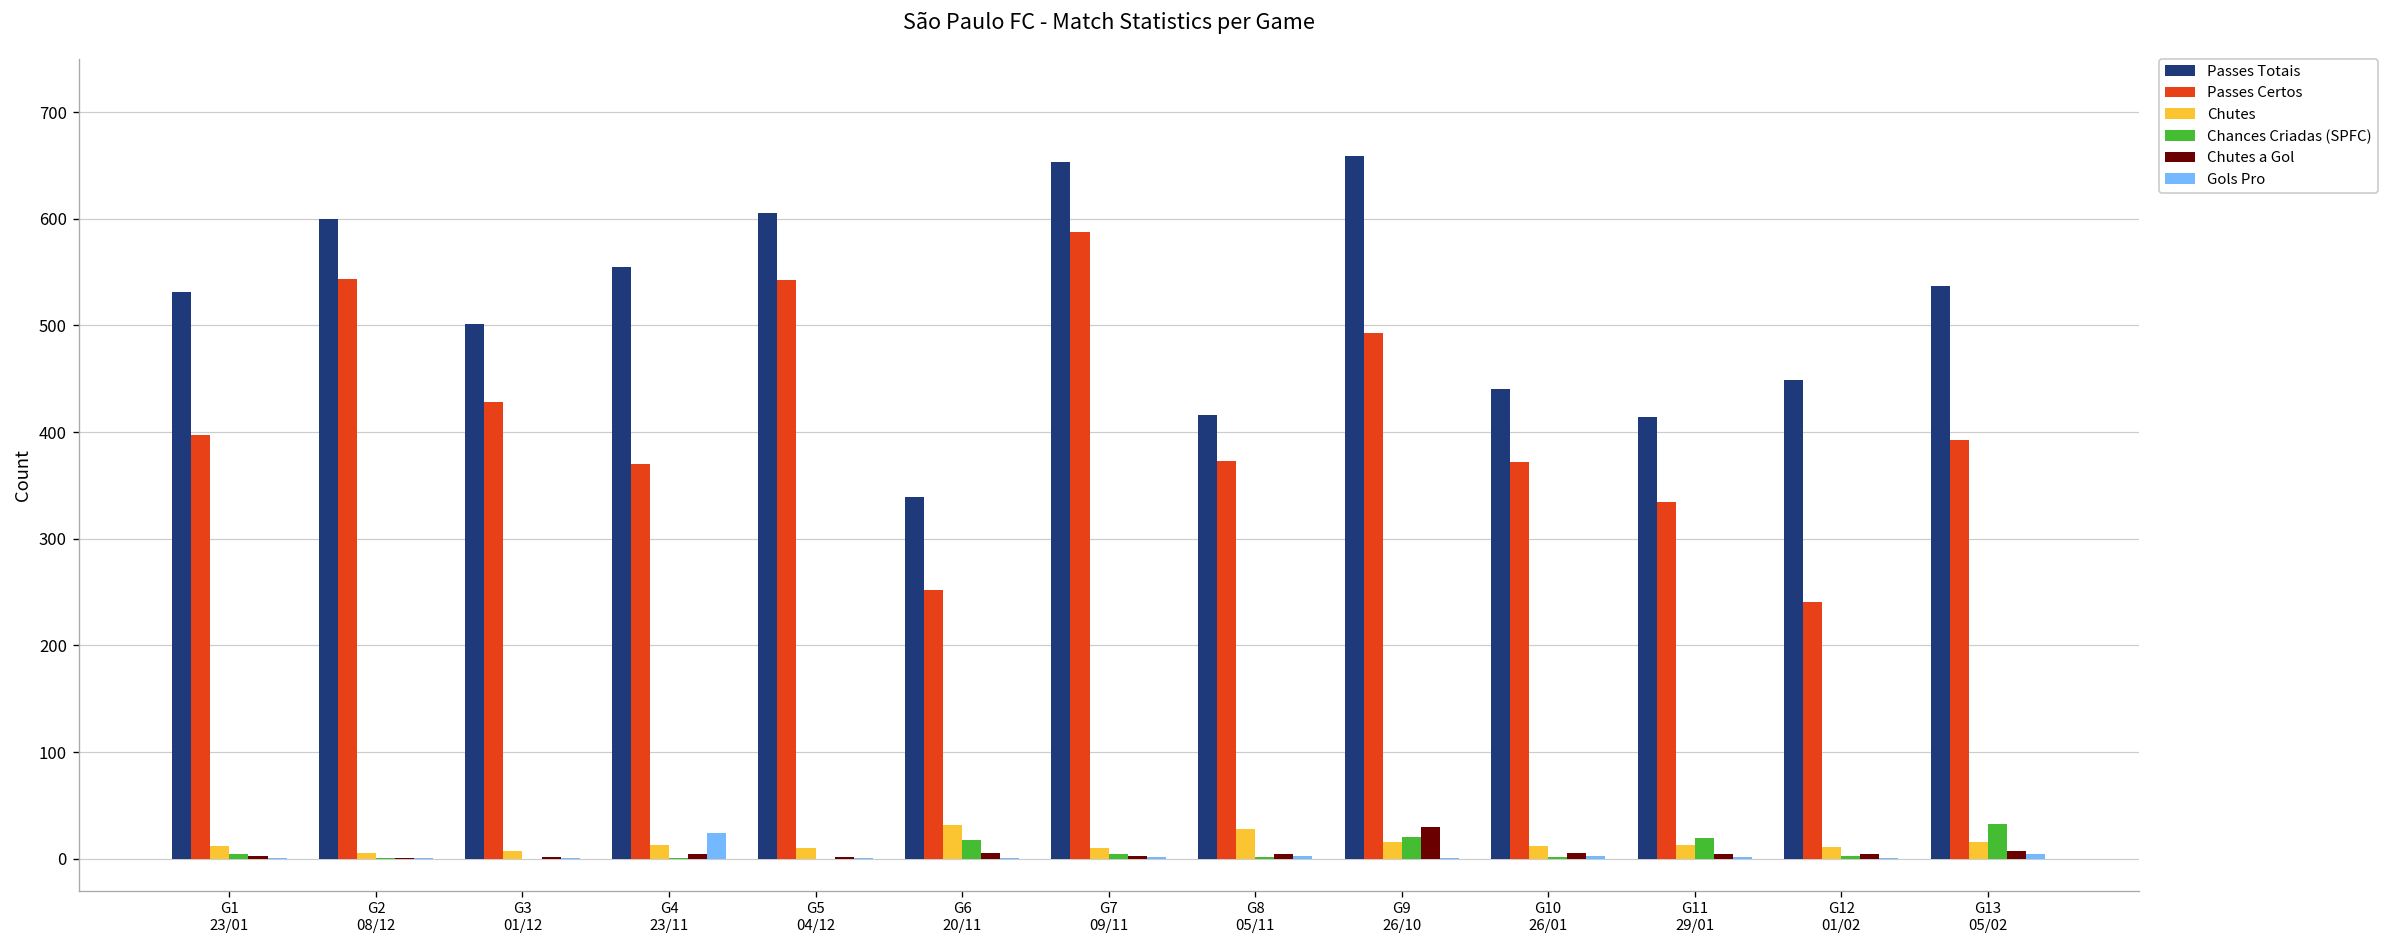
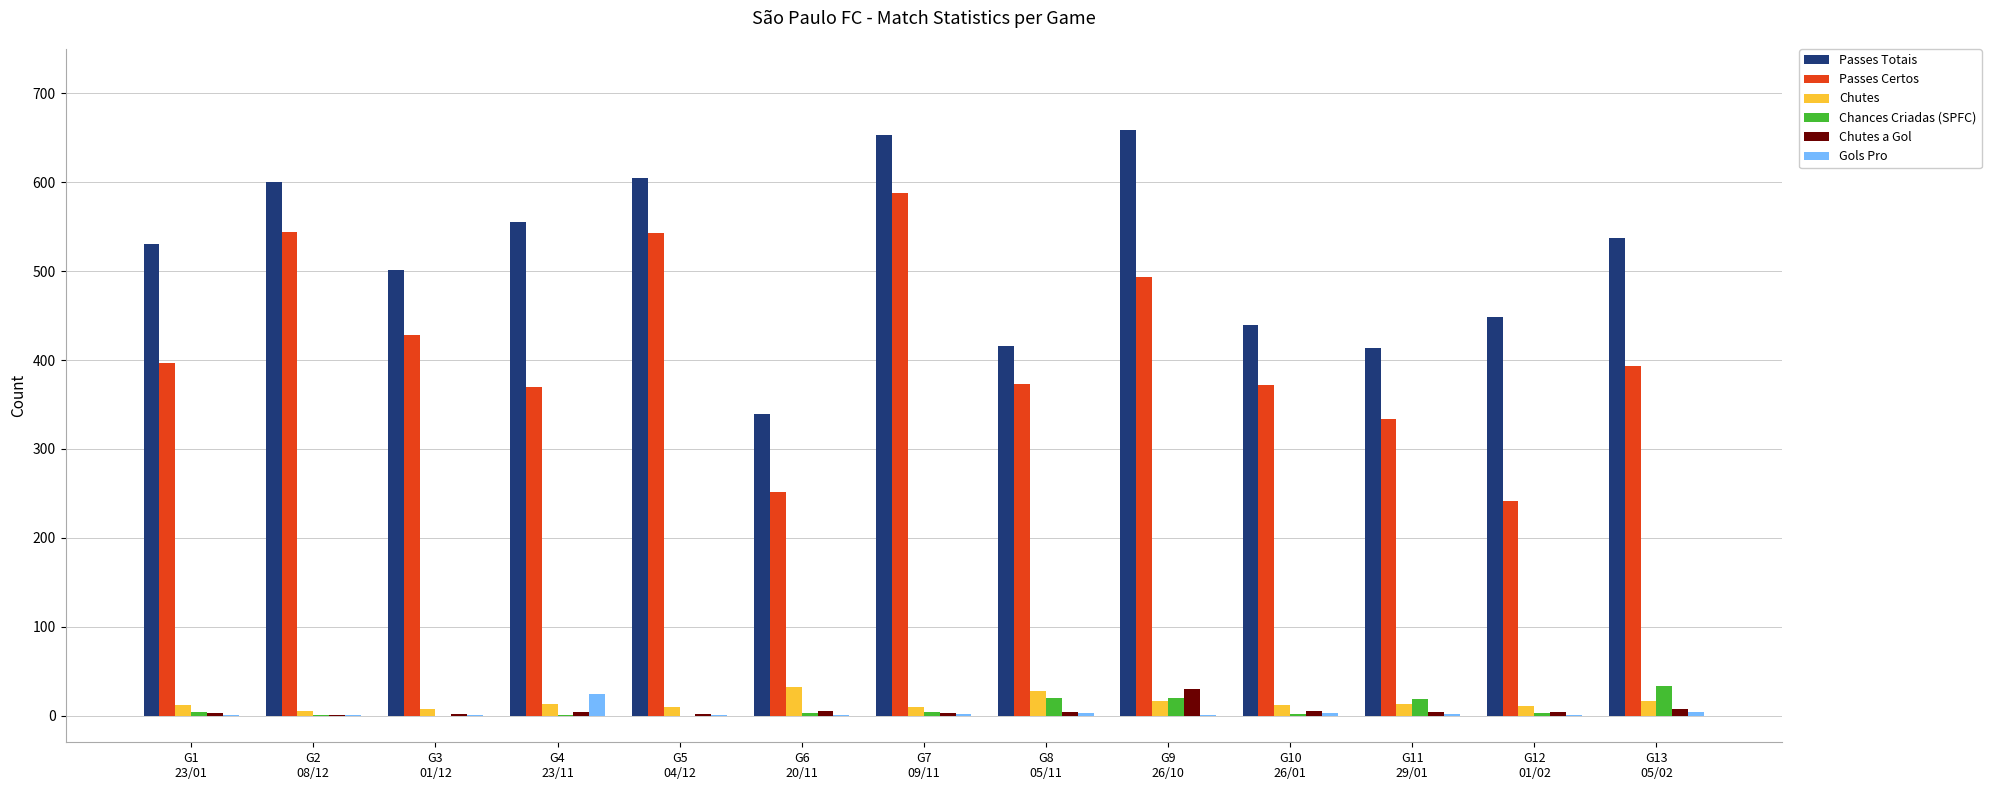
Chances Criadas (SPFC), G6 20/11: 20 -> 0
Chances Criadas (SPFC), G8 05/11: 0 -> 20
